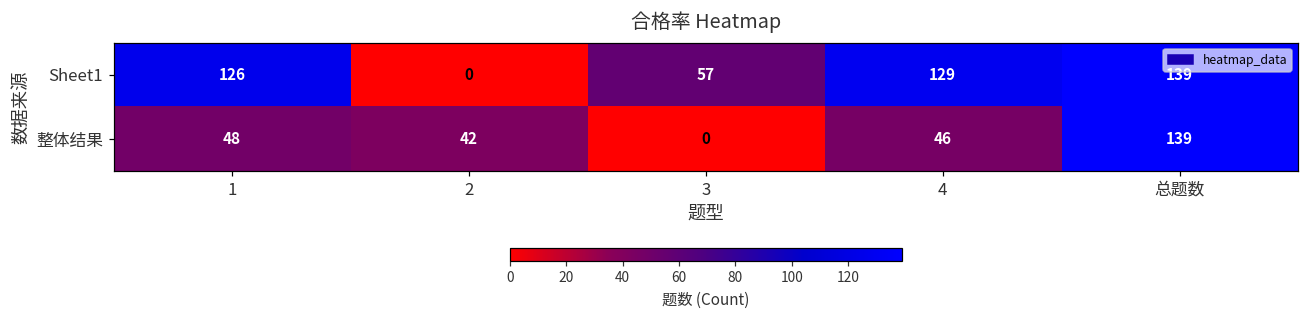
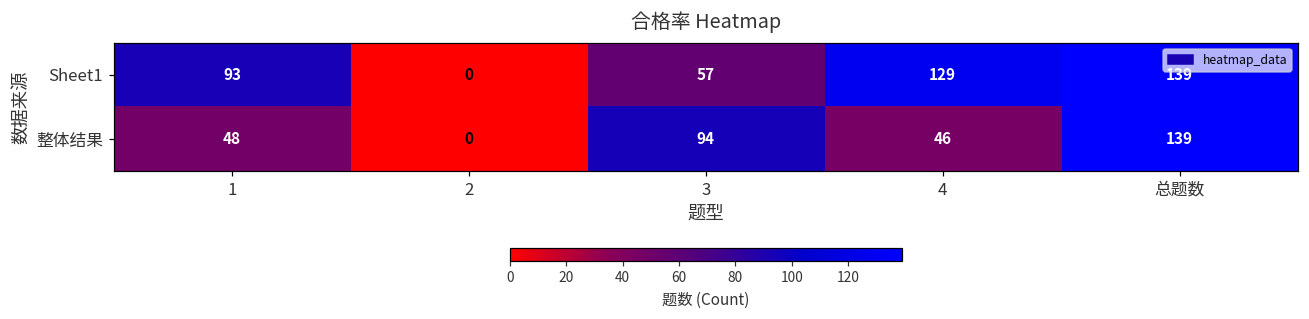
Sheet1, 1: 126 -> 93
整体结果, 2: 42 -> 0
整体结果, 3: 0 -> 94
